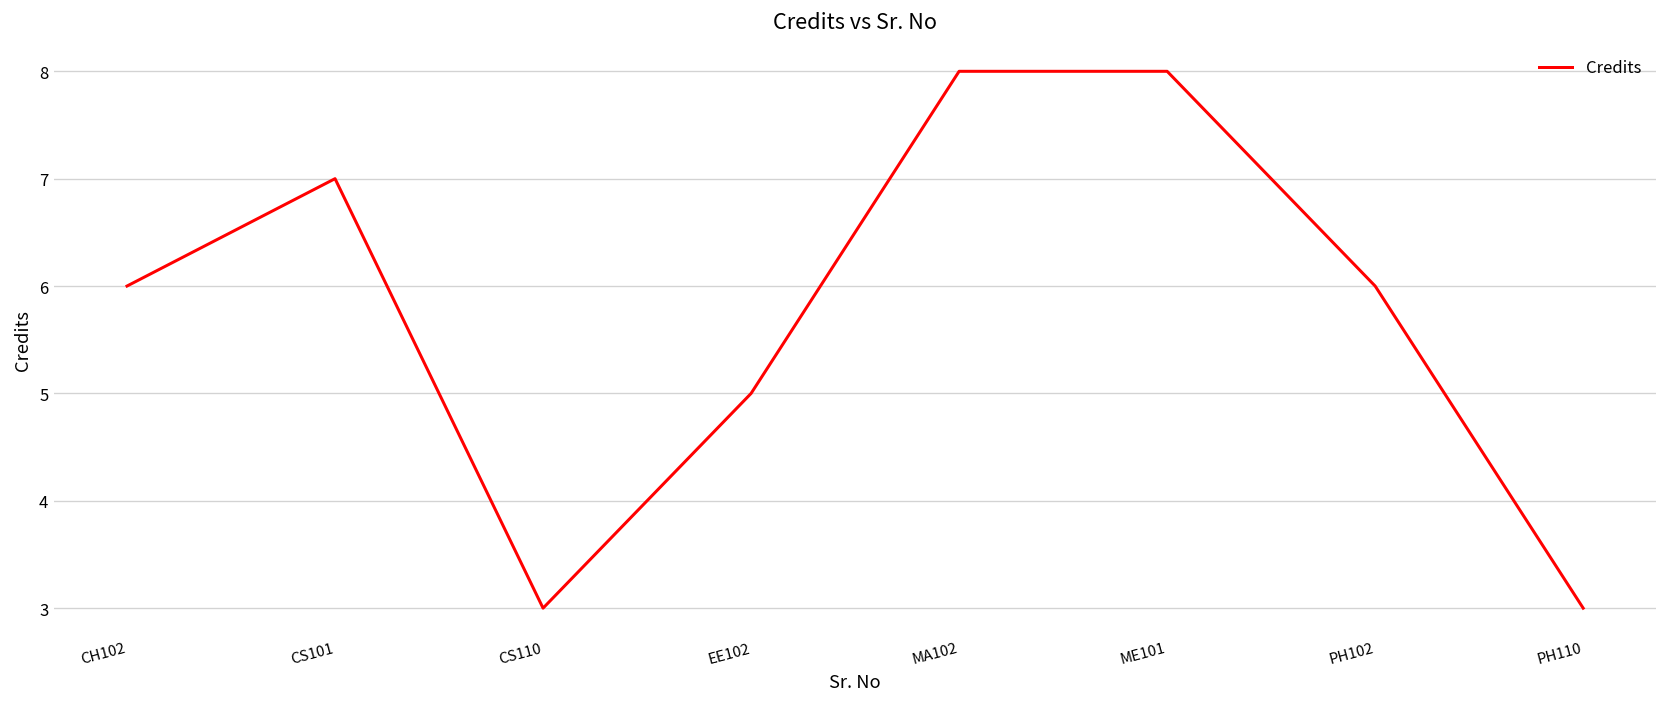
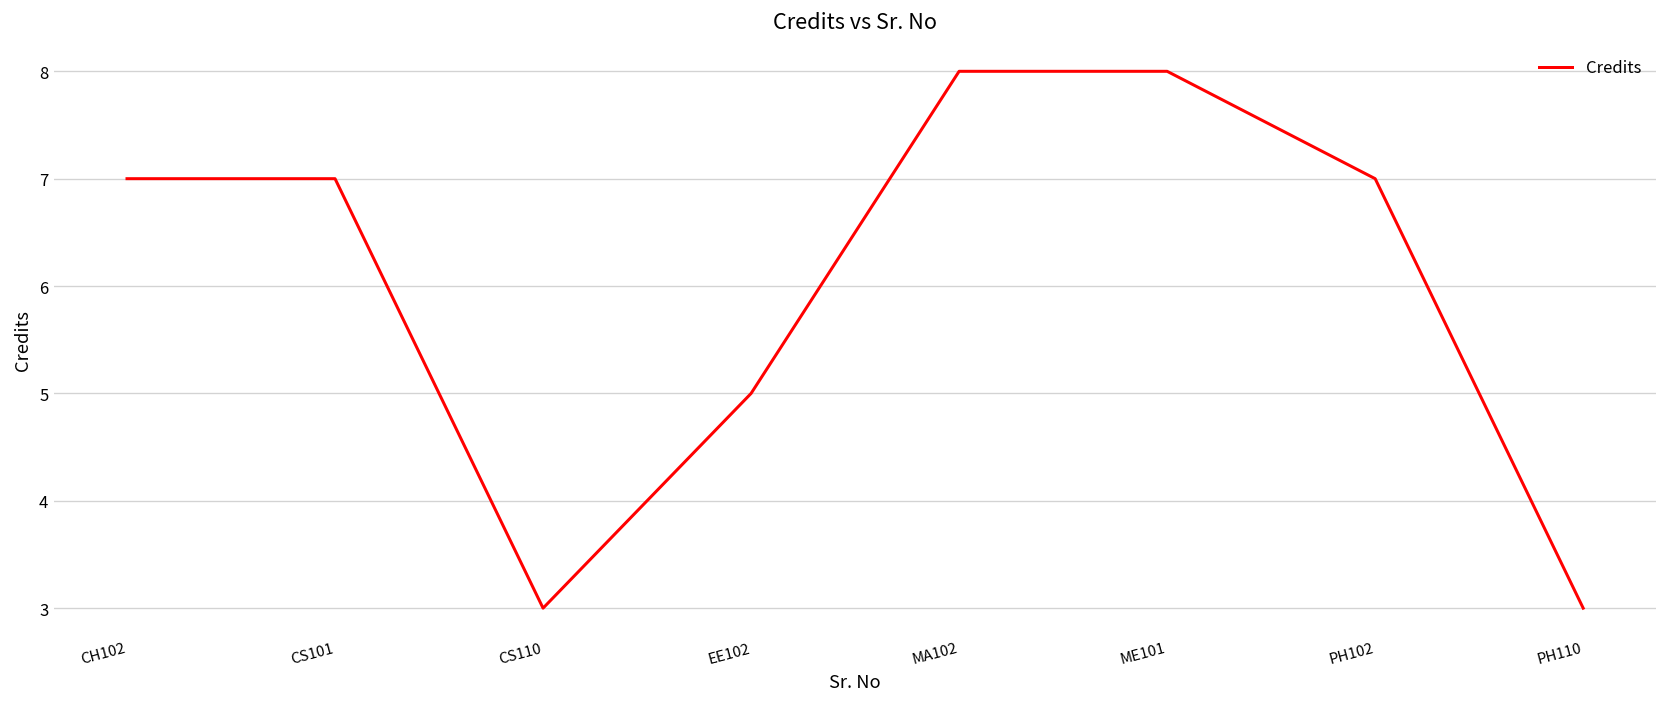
CH102: 6 -> 7
PH102: 6 -> 7
